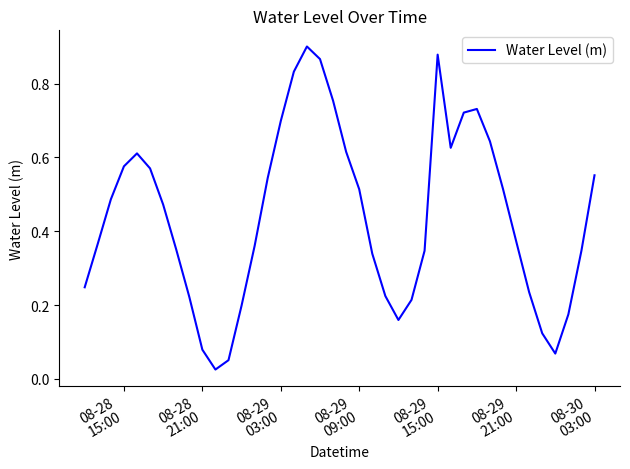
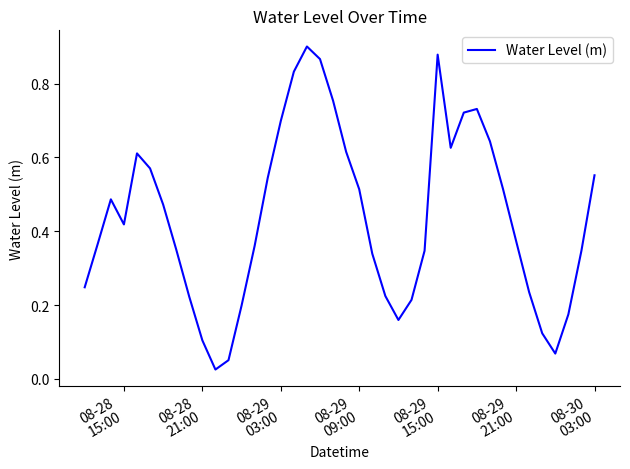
08-28 15:00: 0.58 -> 0.42
08-28 21:00: 0.08 -> 0.10
